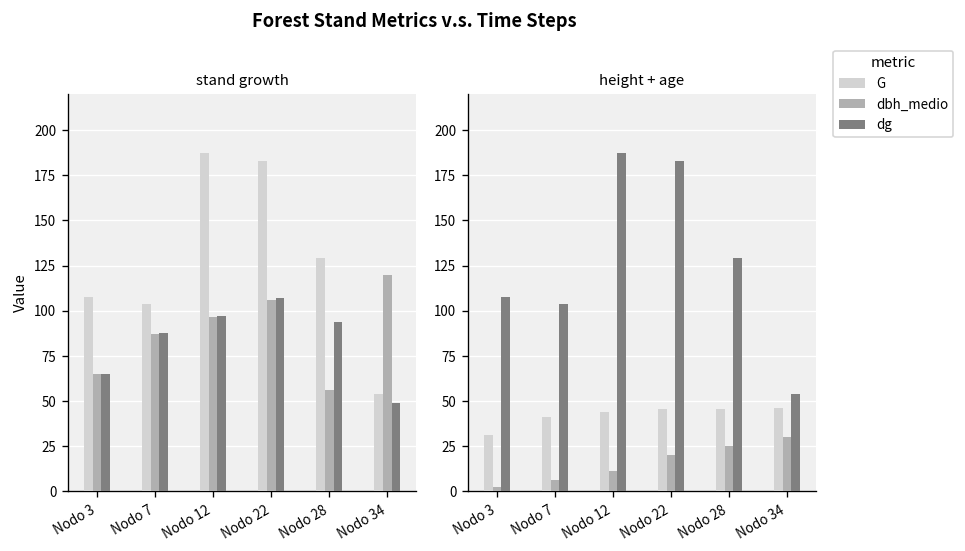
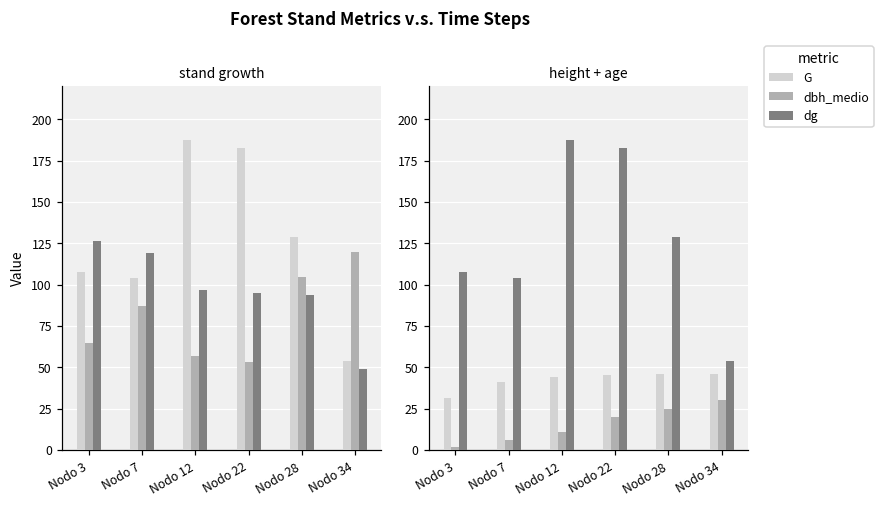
stand growth, dg, Nodo 3: 65 -> 126
stand growth, dg, Nodo 7: 88 -> 119
stand growth, dbh_medio, Nodo 12: 96 -> 57
stand growth, dbh_medio, Nodo 22: 106 -> 53
stand growth, dg, Nodo 22: 107 -> 95
stand growth, dbh_medio, Nodo 28: 56 -> 105
